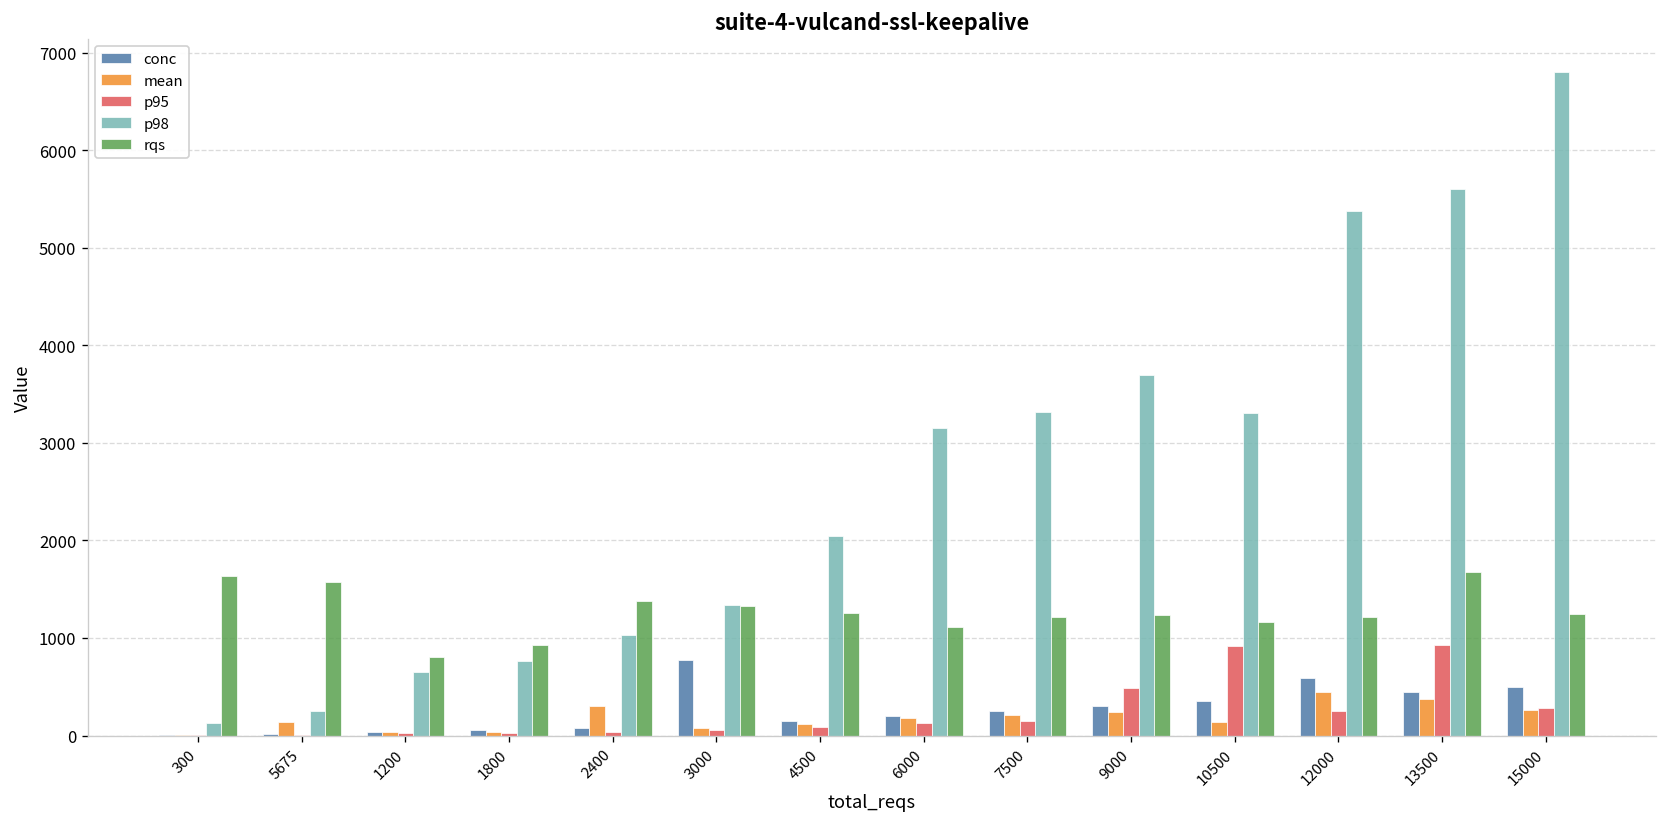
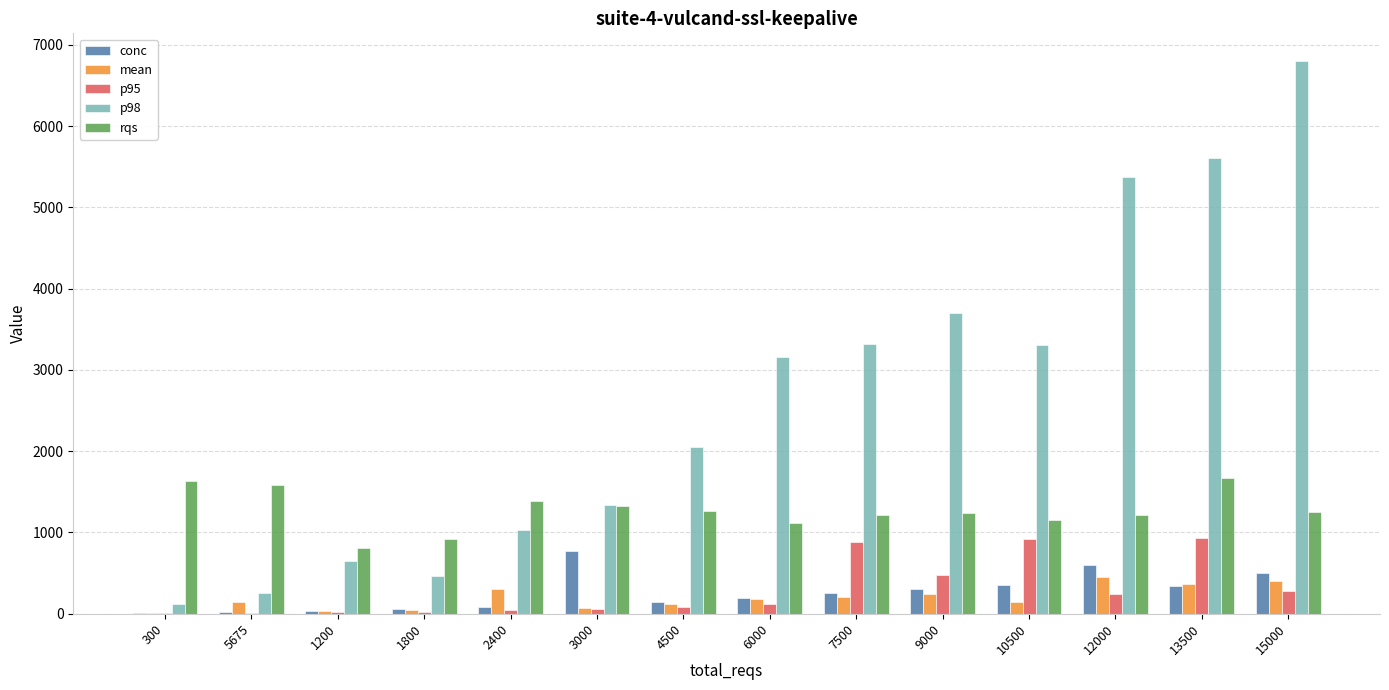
p98, 1800: 800 -> 500
p95, 7500: 100 -> 900
conc, 13500: 500 -> 300
mean, 15000: 300 -> 400
